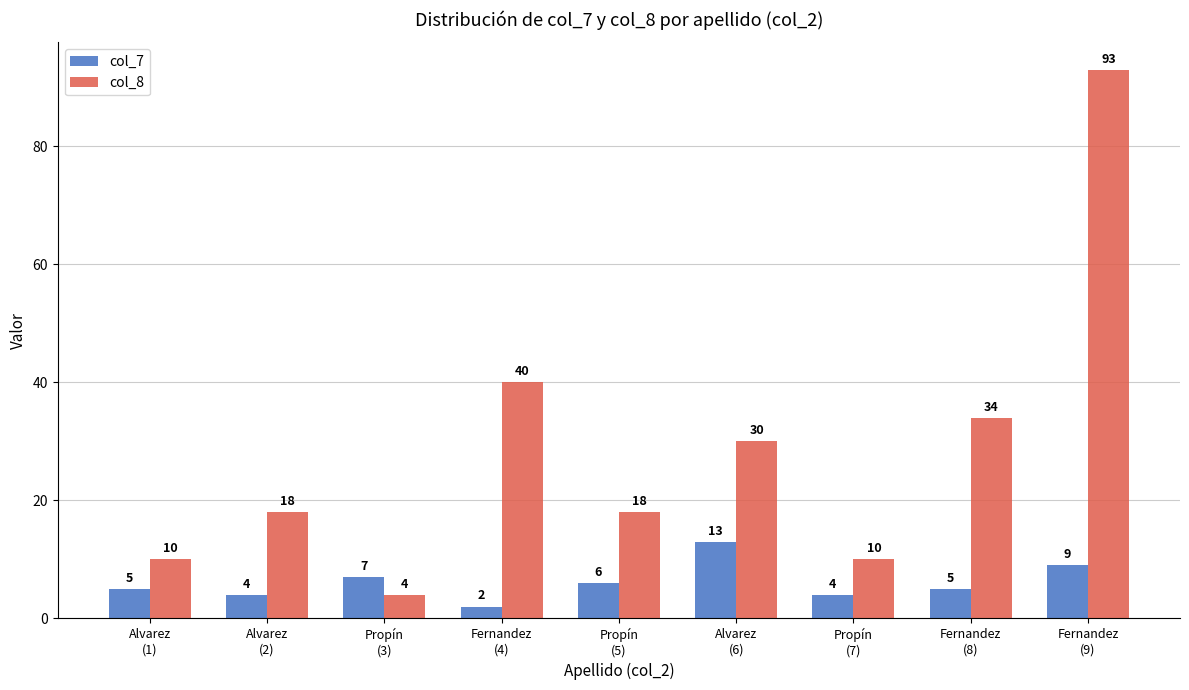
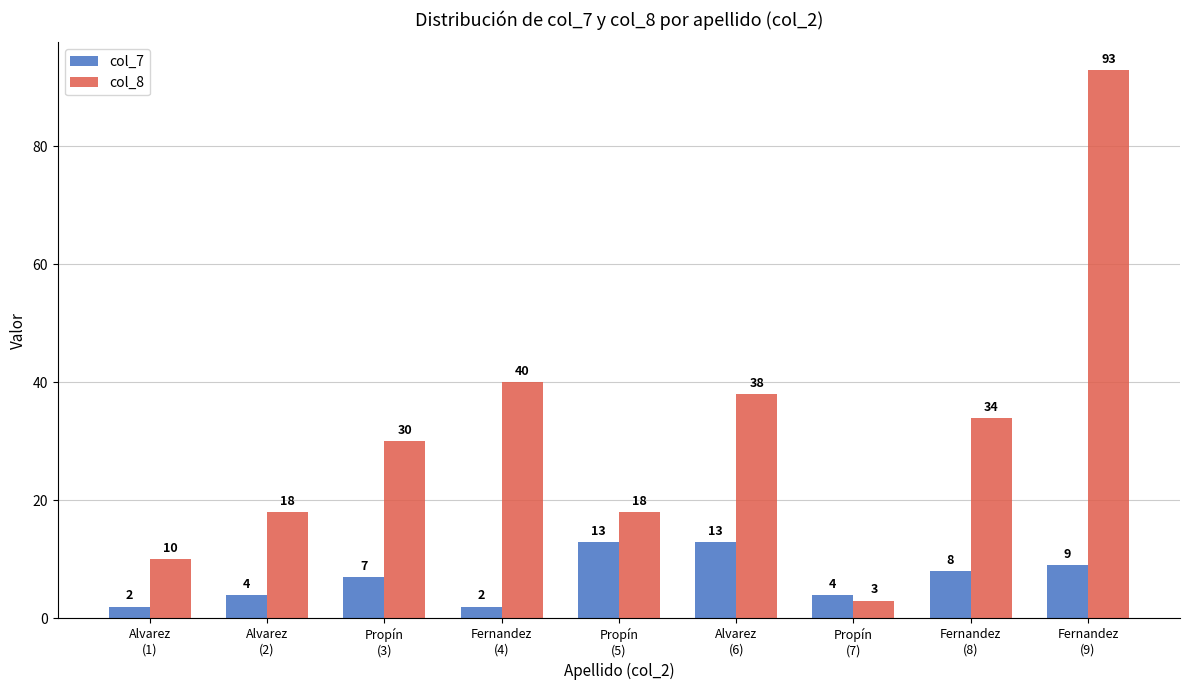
col_7, Alvarez (1): 5 -> 2
col_8, Propín (3): 4 -> 30
col_7, Propín (5): 6 -> 13
col_8, Alvarez (6): 30 -> 38
col_8, Propín (7): 10 -> 3
col_7, Fernandez (8): 5 -> 8
